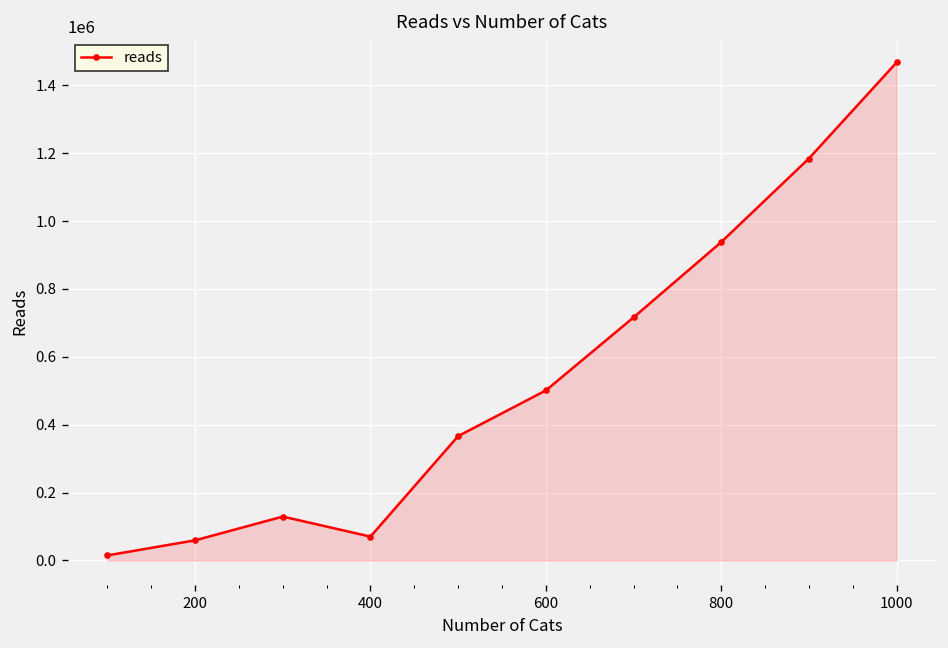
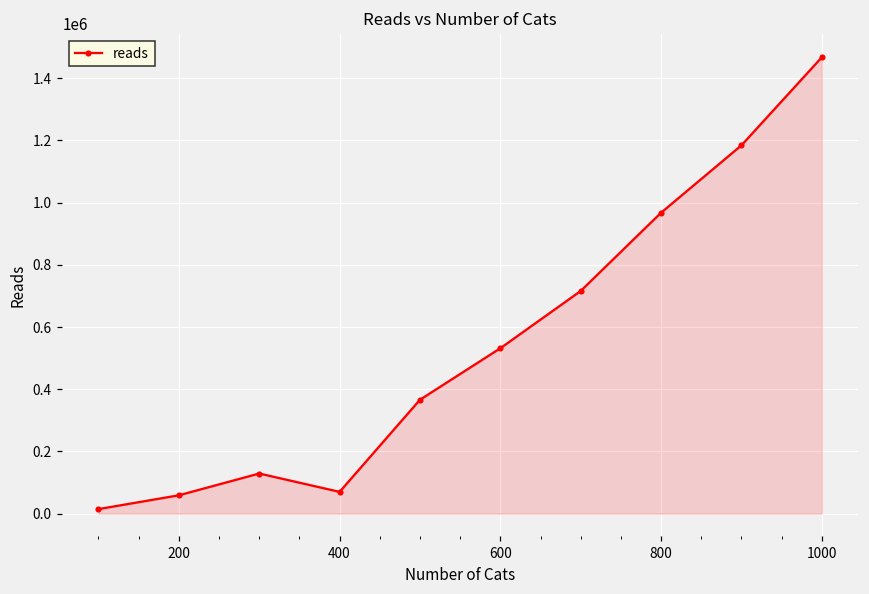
600: 500000 -> 530000
800: 940000 -> 970000
